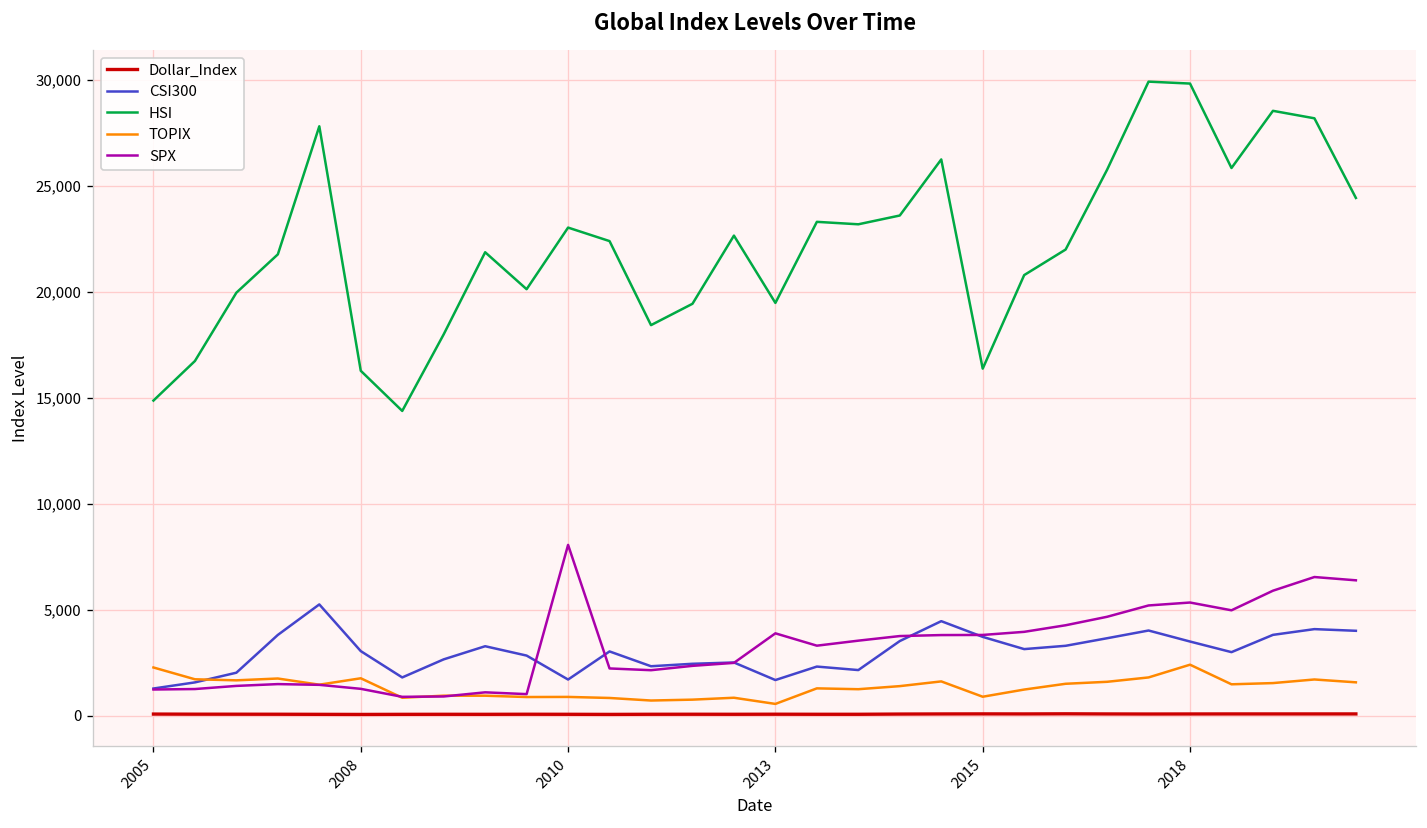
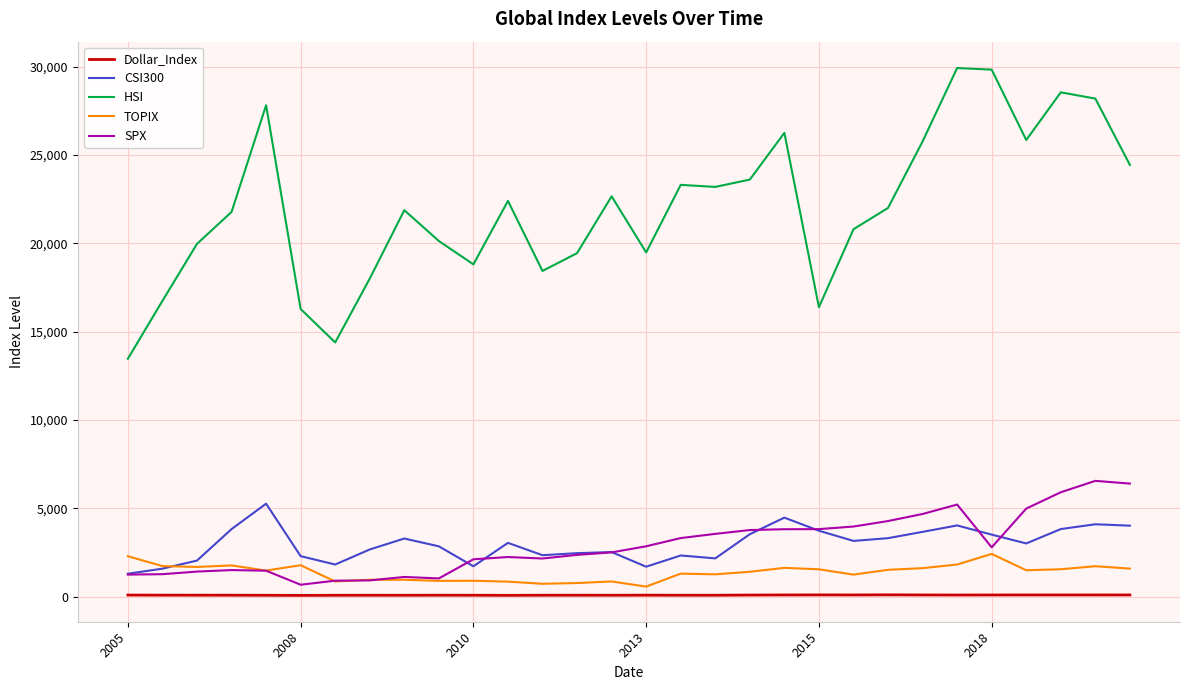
HSI, 2005: 14,900 -> 13,500
CSI300, 2008: 3,100 -> 2,300
SPX, 2008: 1,300 -> 700
HSI, 2010: 23,000 -> 18,800
SPX, 2010: 8,100 -> 2,100
SPX, 2013: 3,900 -> 2,900
TOPIX, 2015: 900 -> 1,500
SPX, 2018: 5,400 -> 2,800
